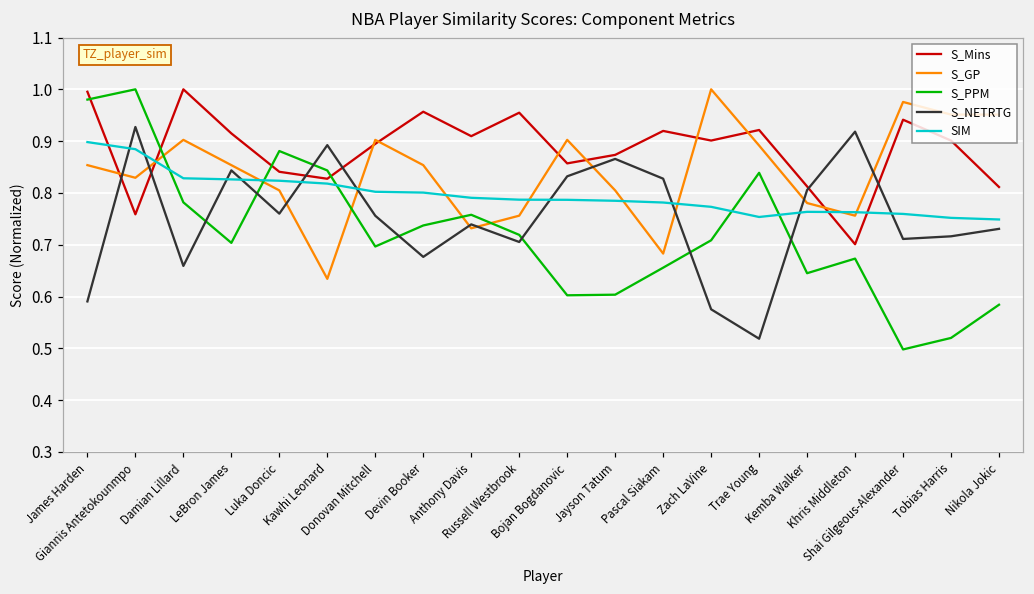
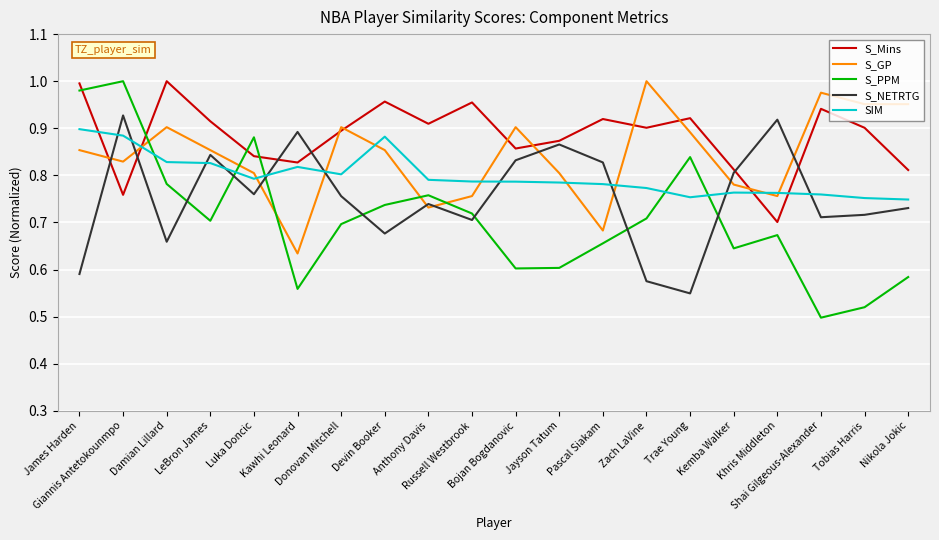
SIM, Luka Doncic: 0.82 -> 0.79
S_PPM, Kawhi Leonard: 0.84 -> 0.56
SIM, Devin Booker: 0.80 -> 0.88
S_NETRTG, Trae Young: 0.52 -> 0.55
